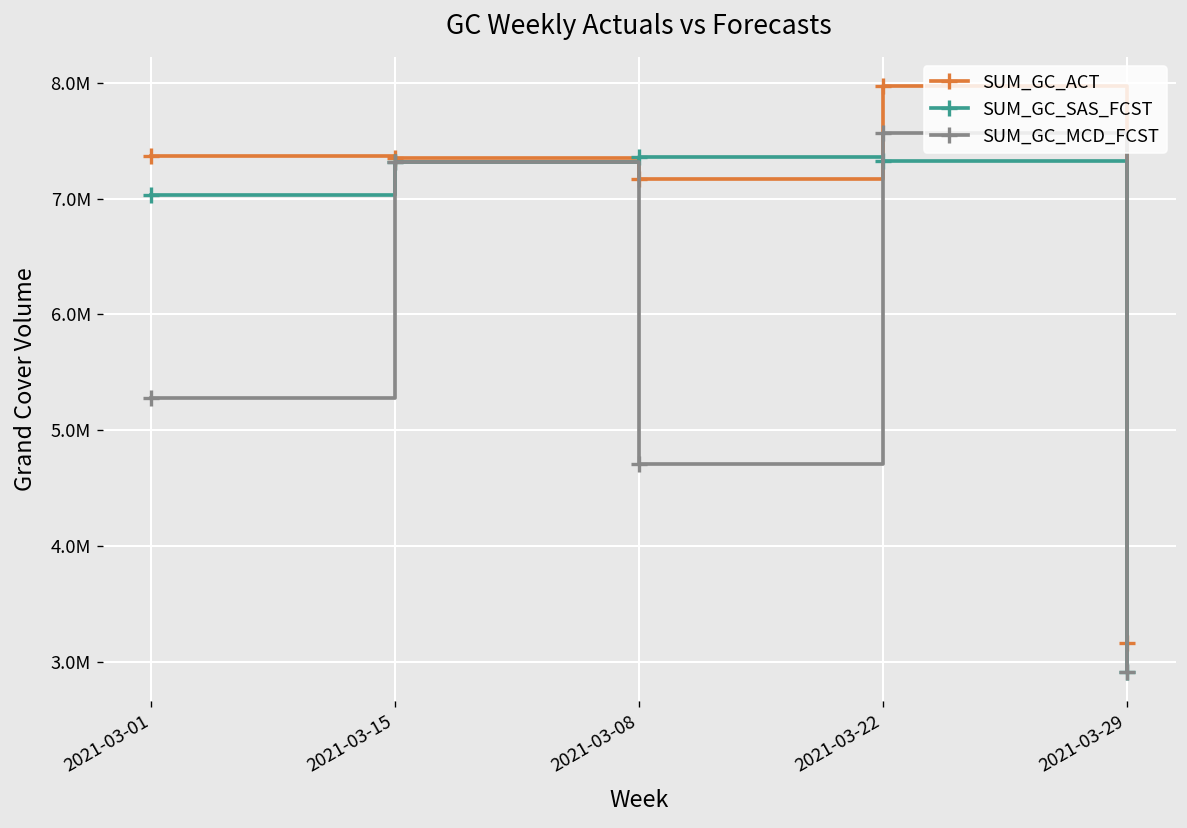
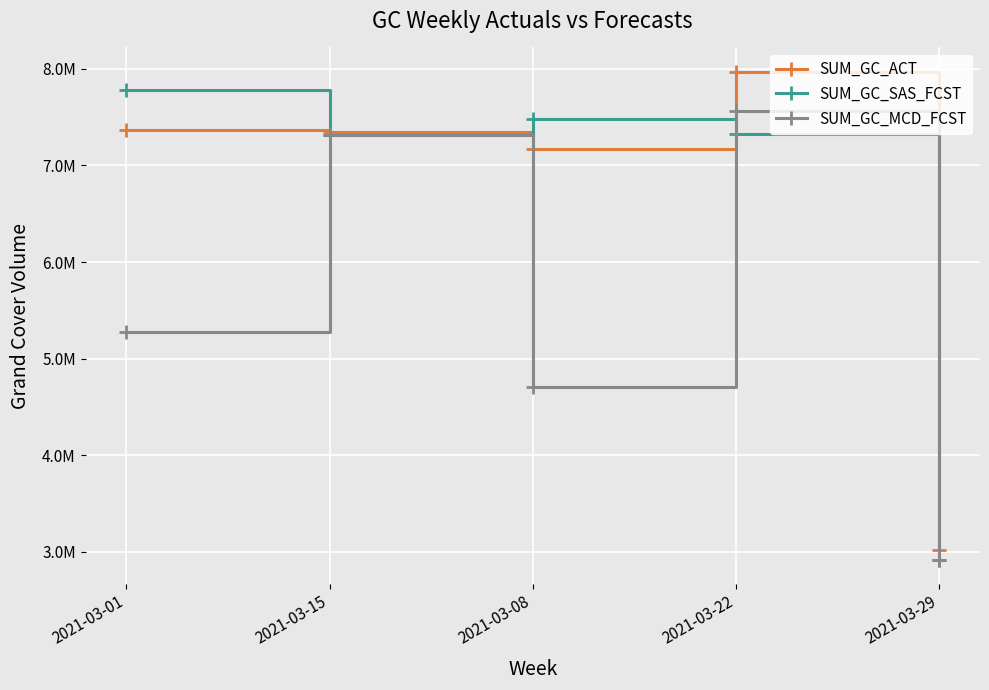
SUM_GC_SAS_FCST, 2021-03-01: 7000000 -> 7800000
SUM_GC_SAS_FCST, 2021-03-08: 7400000 -> 7500000
SUM_GC_ACT, 2021-03-29: 3200000 -> 3000000
